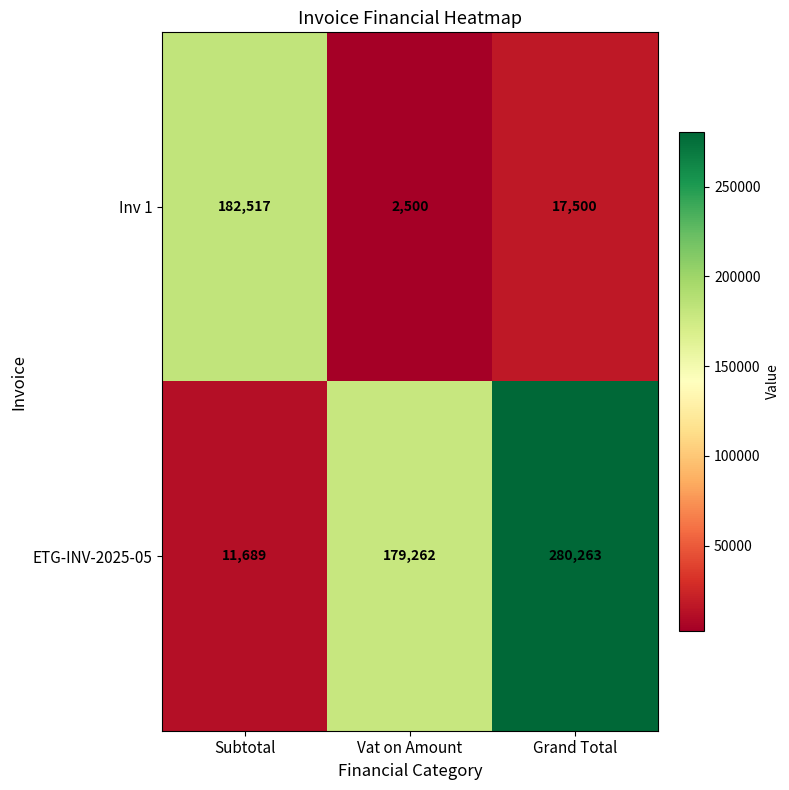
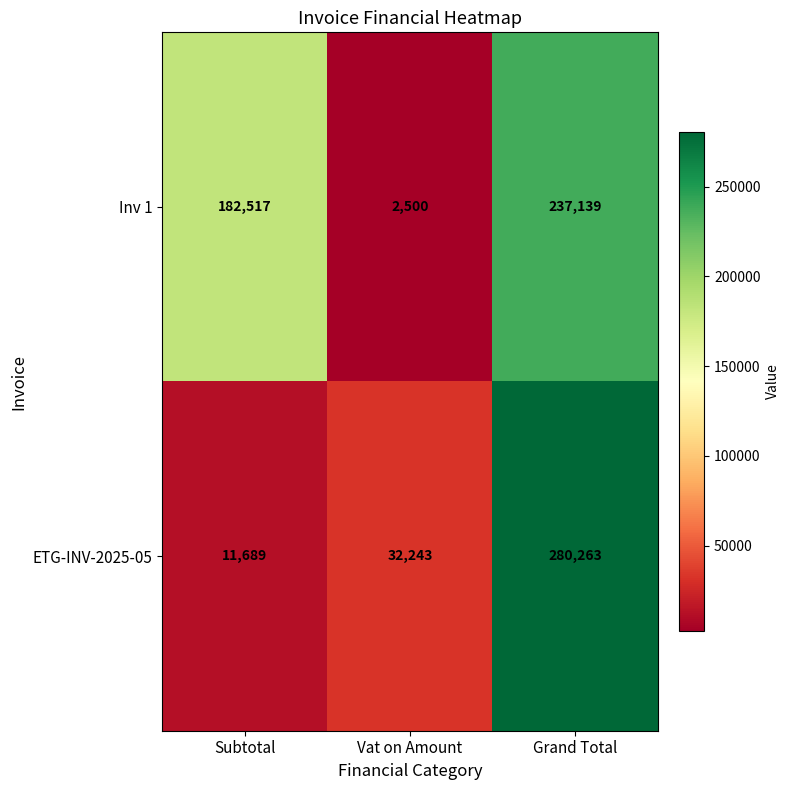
Inv 1, Grand Total: 17,500 -> 237,139
ETG-INV-2025-05, Vat on Amount: 179,262 -> 32,243
